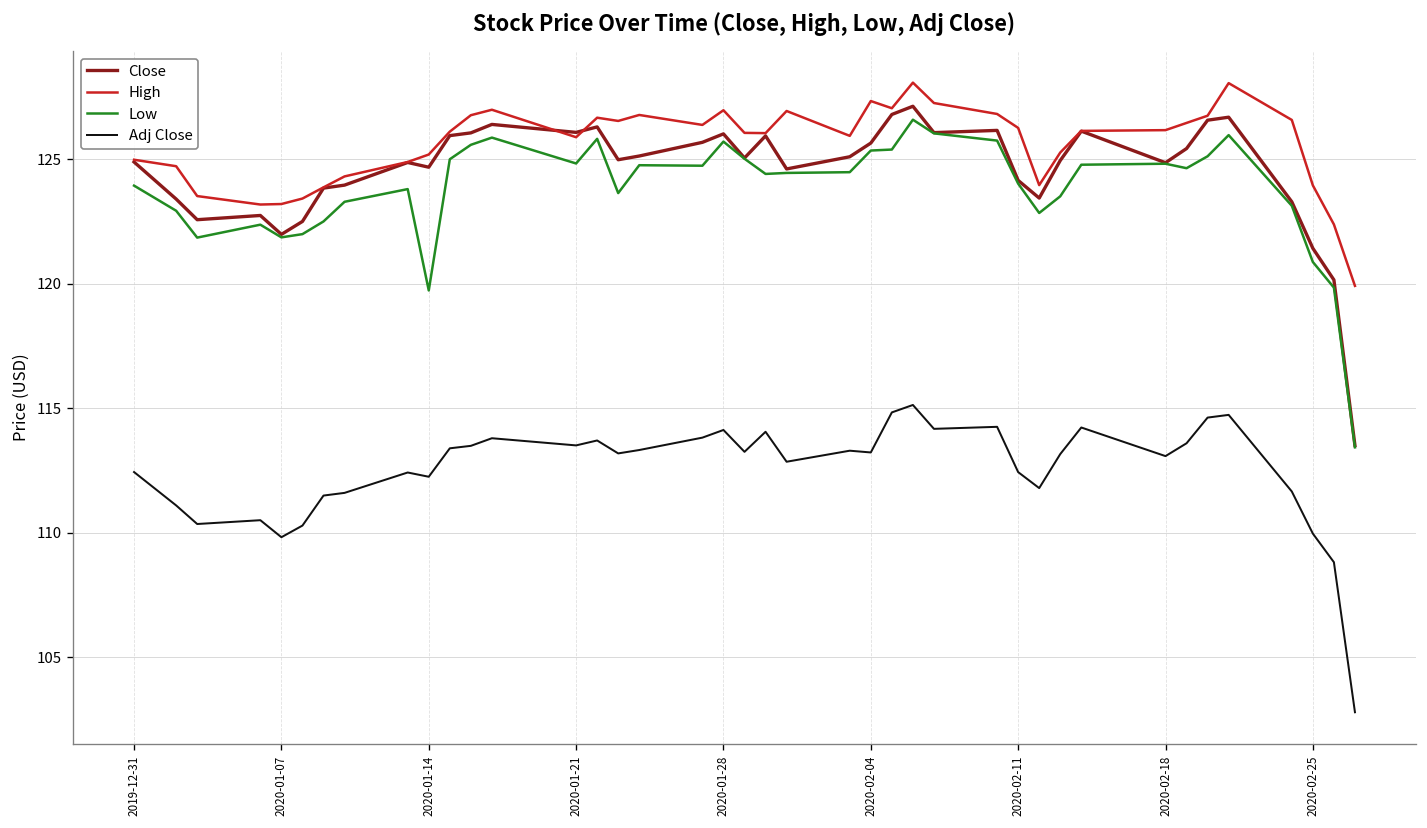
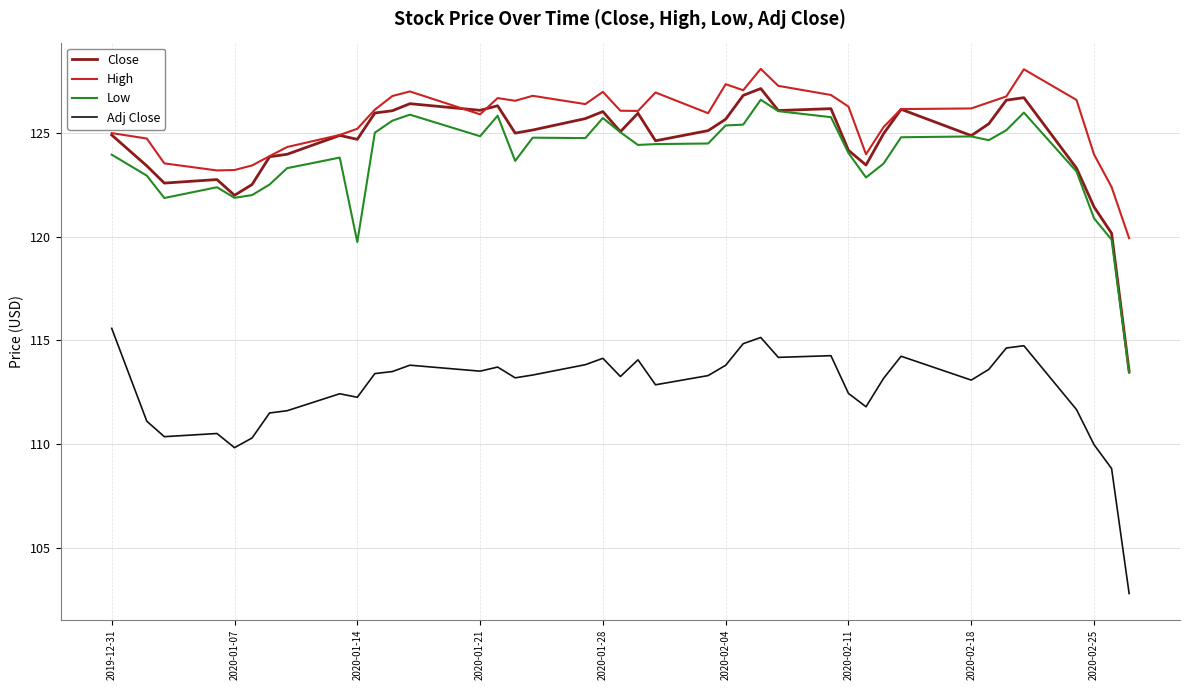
Adj Close, 2019-12-31: 112.4 -> 115.6
Adj Close, 2020-02-04: 113.2 -> 113.8
